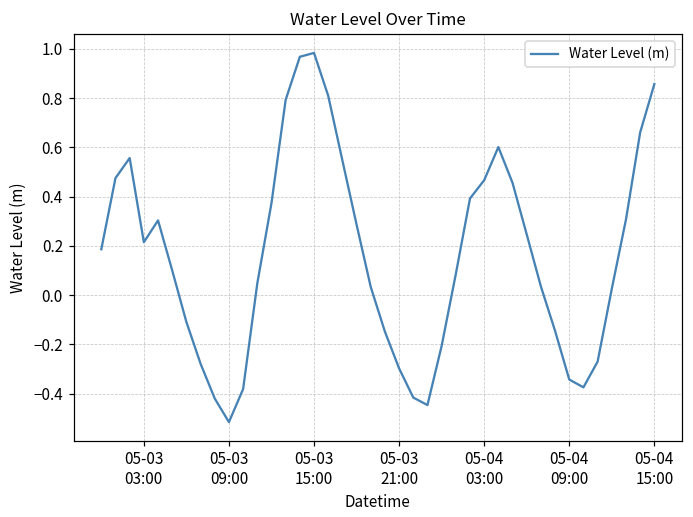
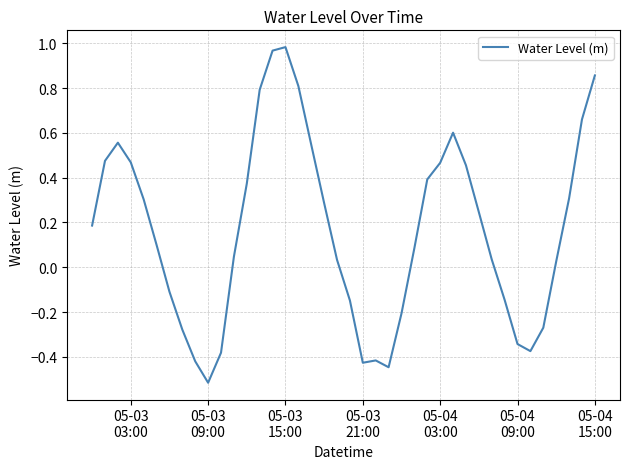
05-03 03:00: 0.21 -> 0.47
05-03 21:00: -0.30 -> -0.43
